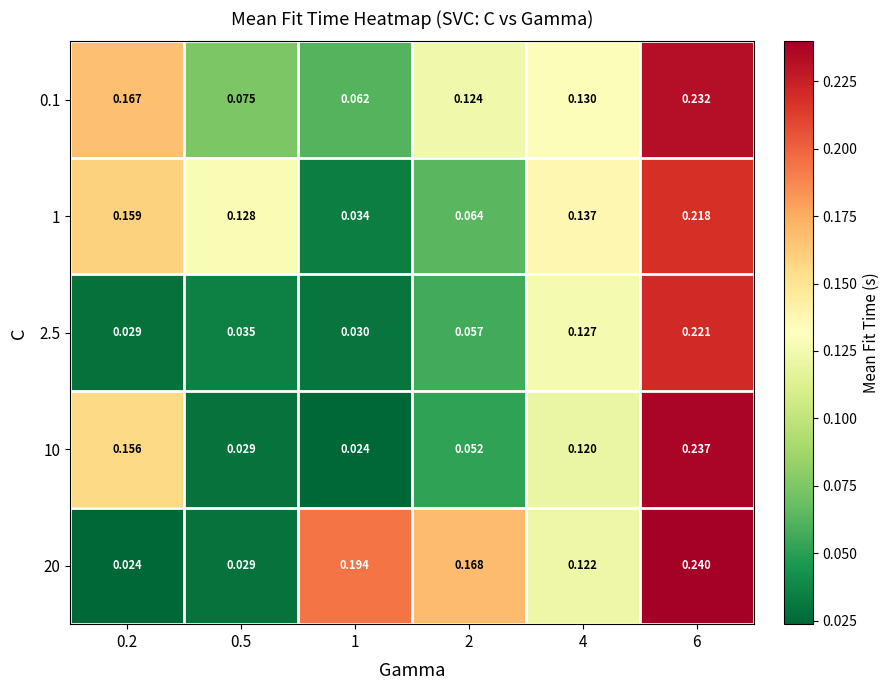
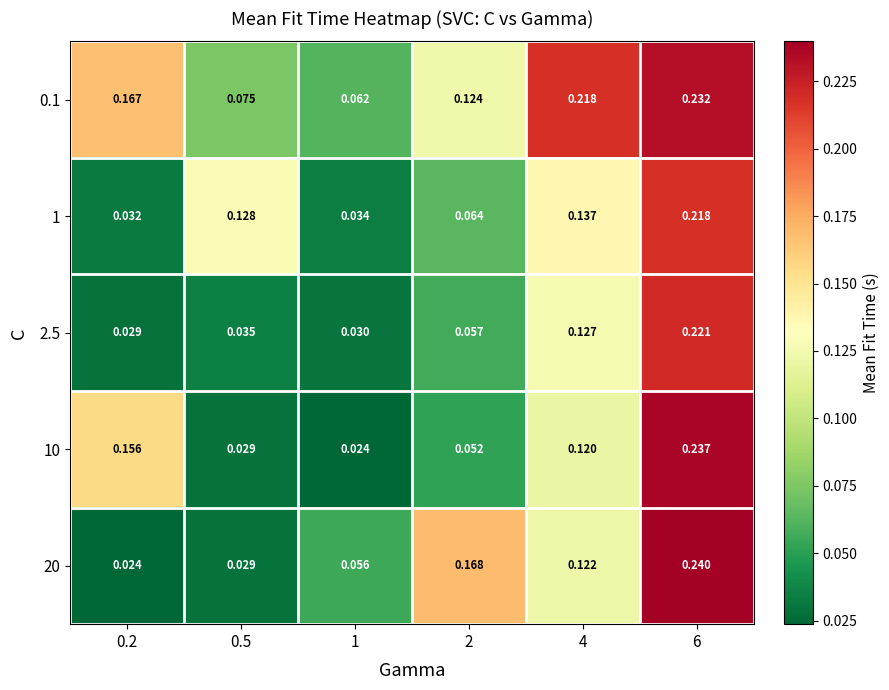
0.1, 4: 0.130 -> 0.218
1, 0.2: 0.159 -> 0.032
20, 1: 0.194 -> 0.056
